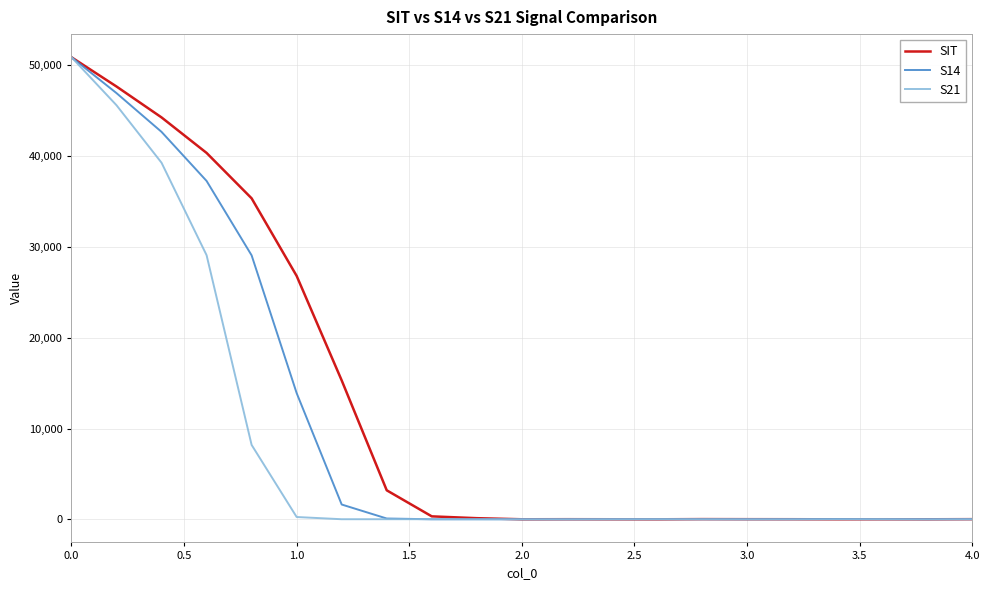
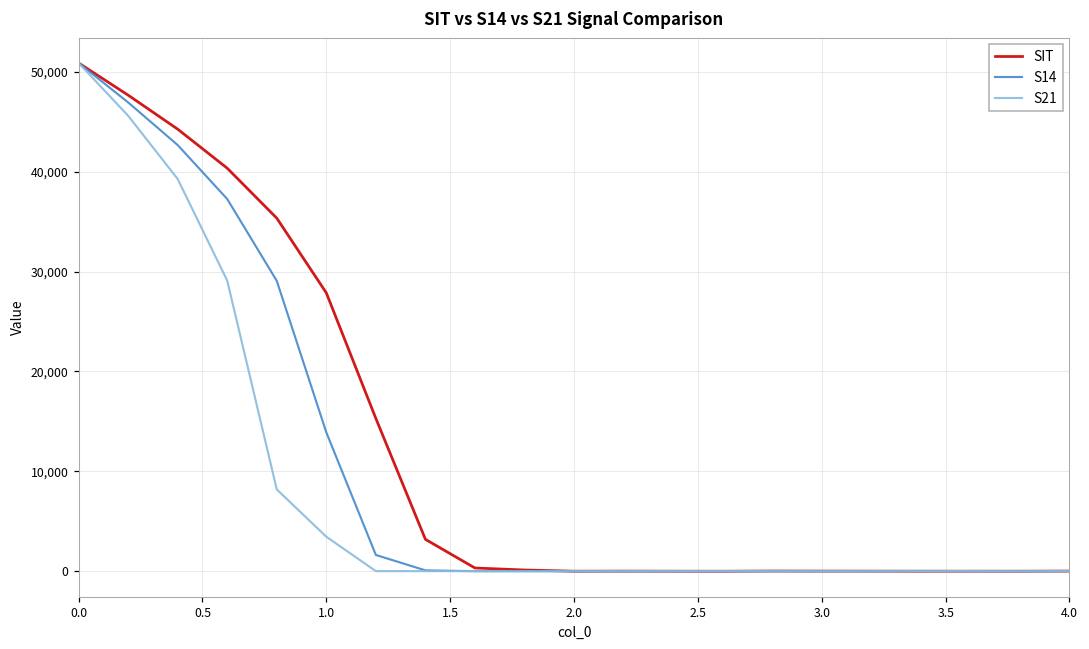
SIT, 1.0: 27,000 -> 28,000
S21, 1.0: 0 -> 3,000
